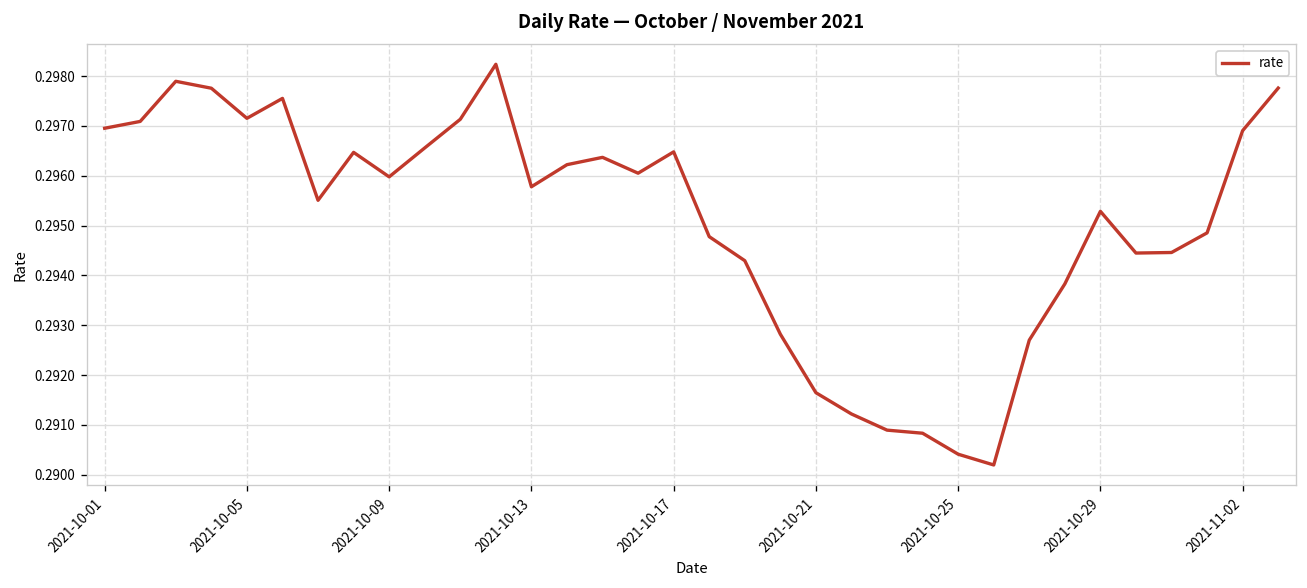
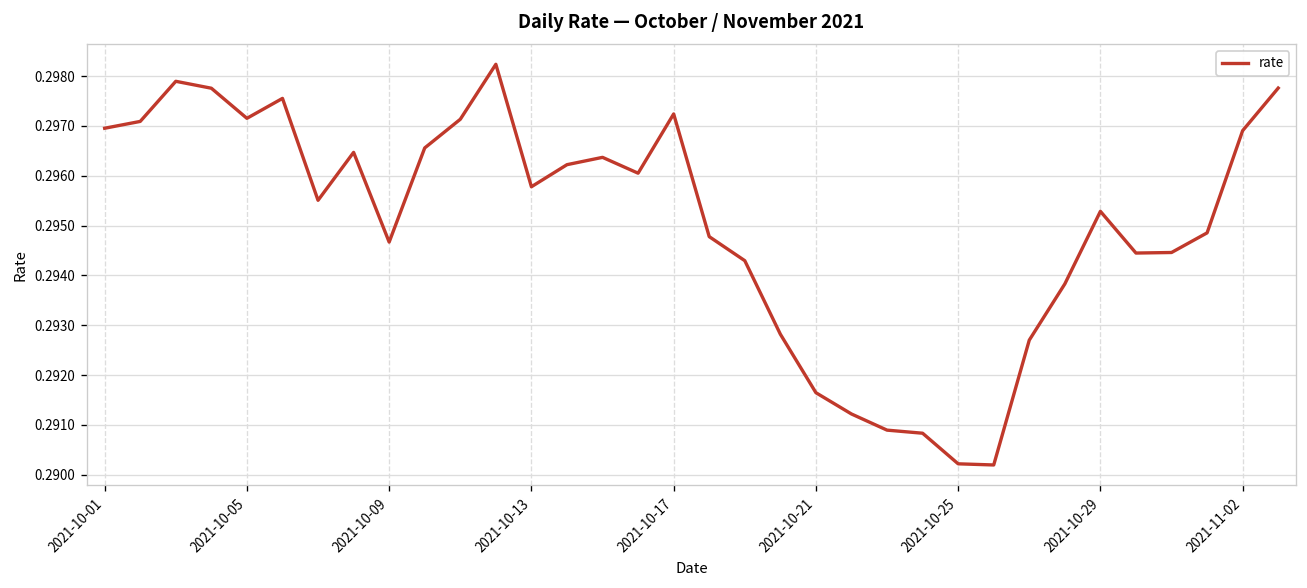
2021-10-09: 0.2960 -> 0.2947
2021-10-17: 0.2965 -> 0.2972
2021-10-25: 0.2904 -> 0.2902
